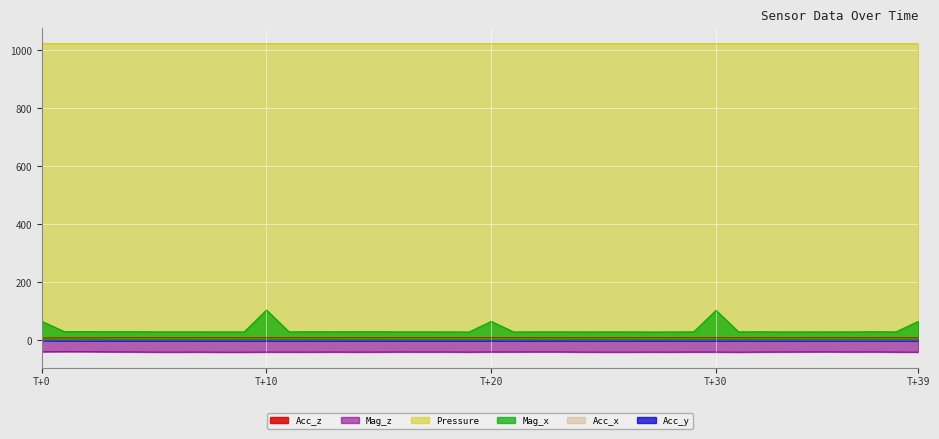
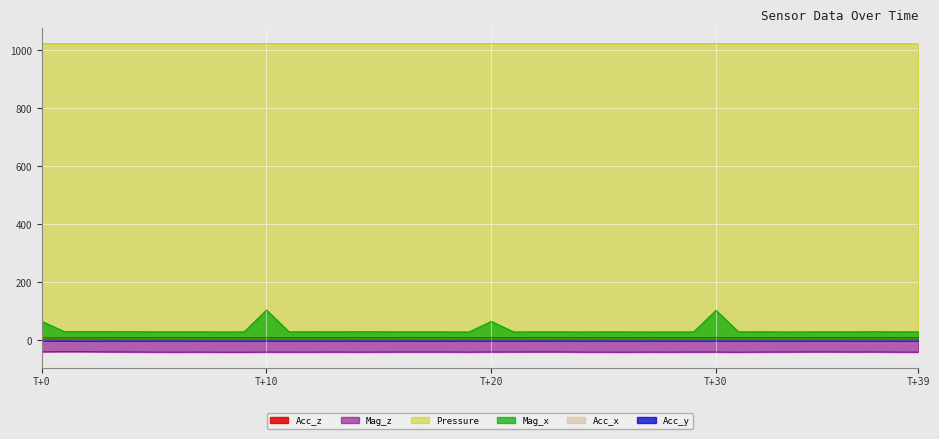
Mag_x, T+39: 70 -> 30
